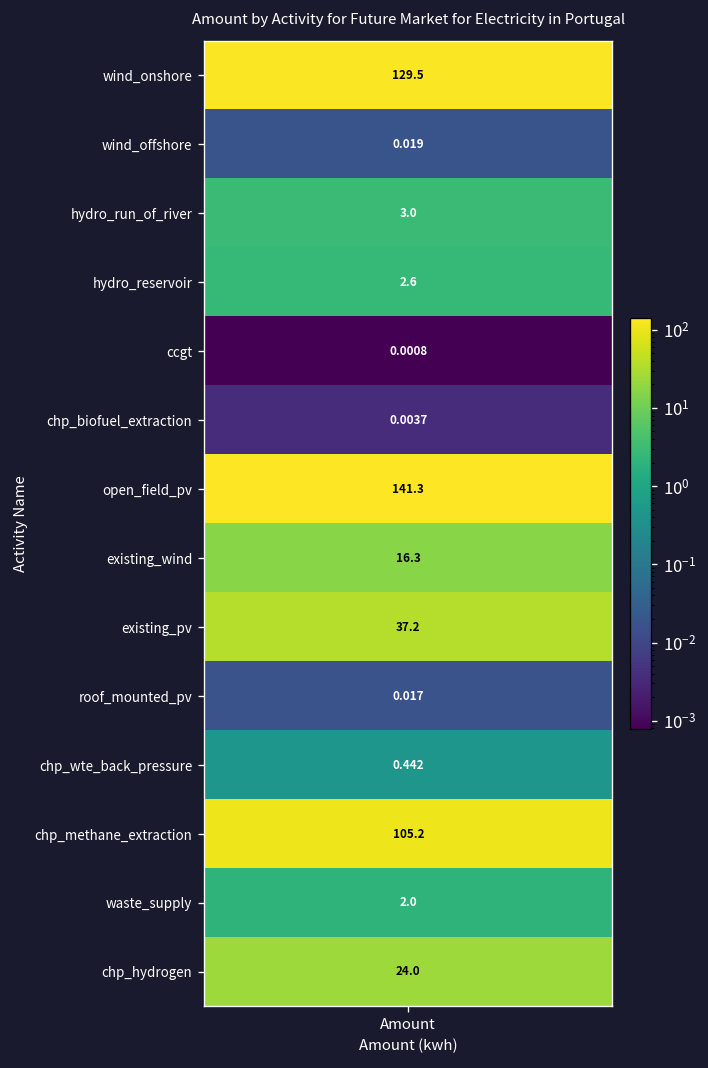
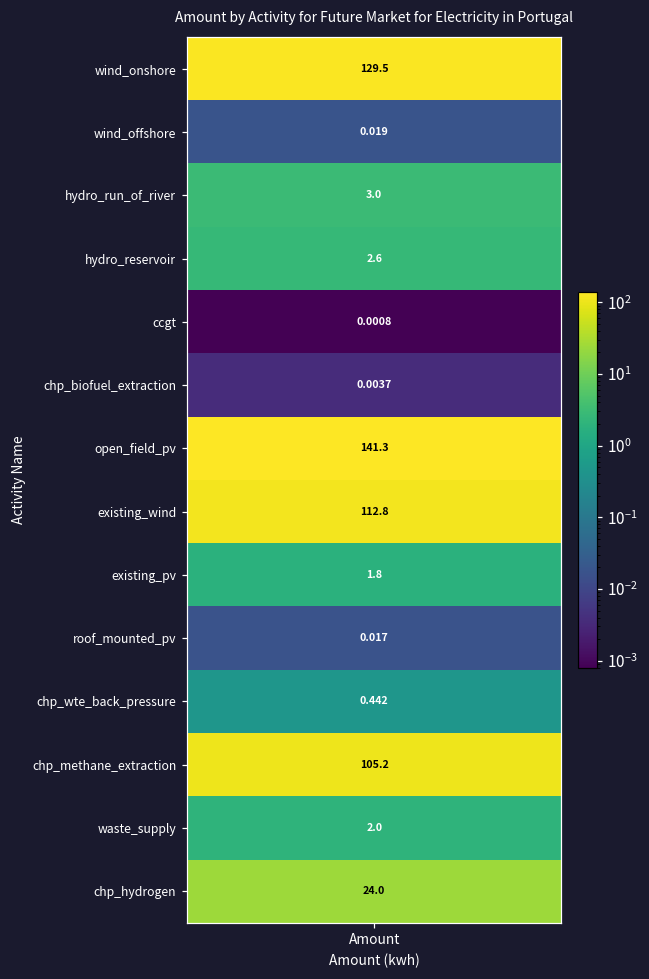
existing_wind, Amount: 16.3 -> 112.8
existing_pv, Amount: 37.2 -> 1.8
